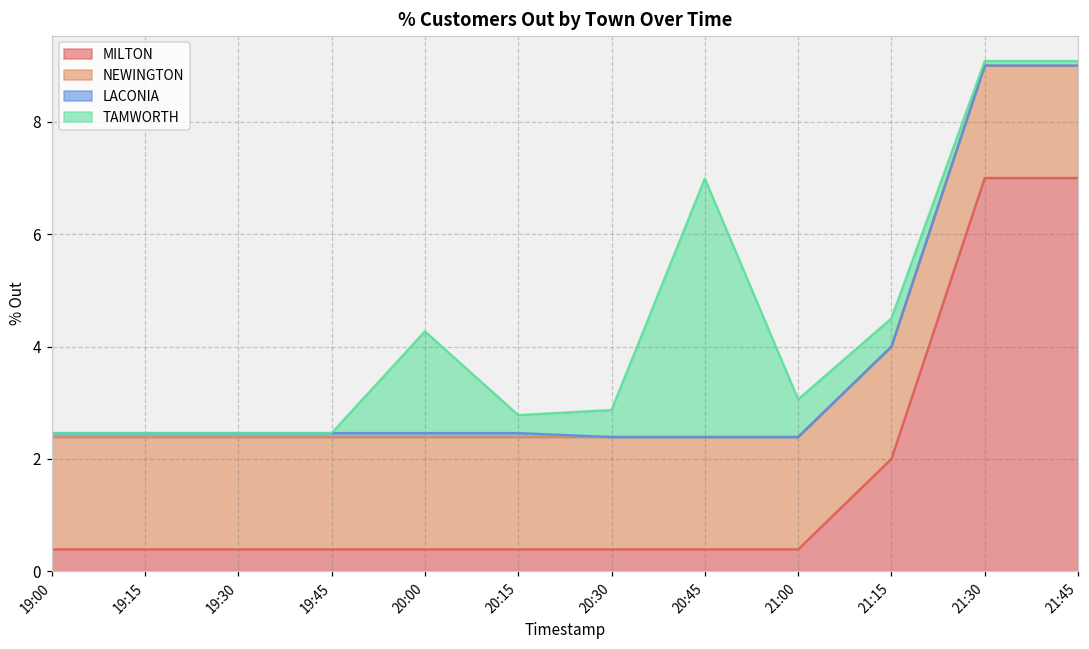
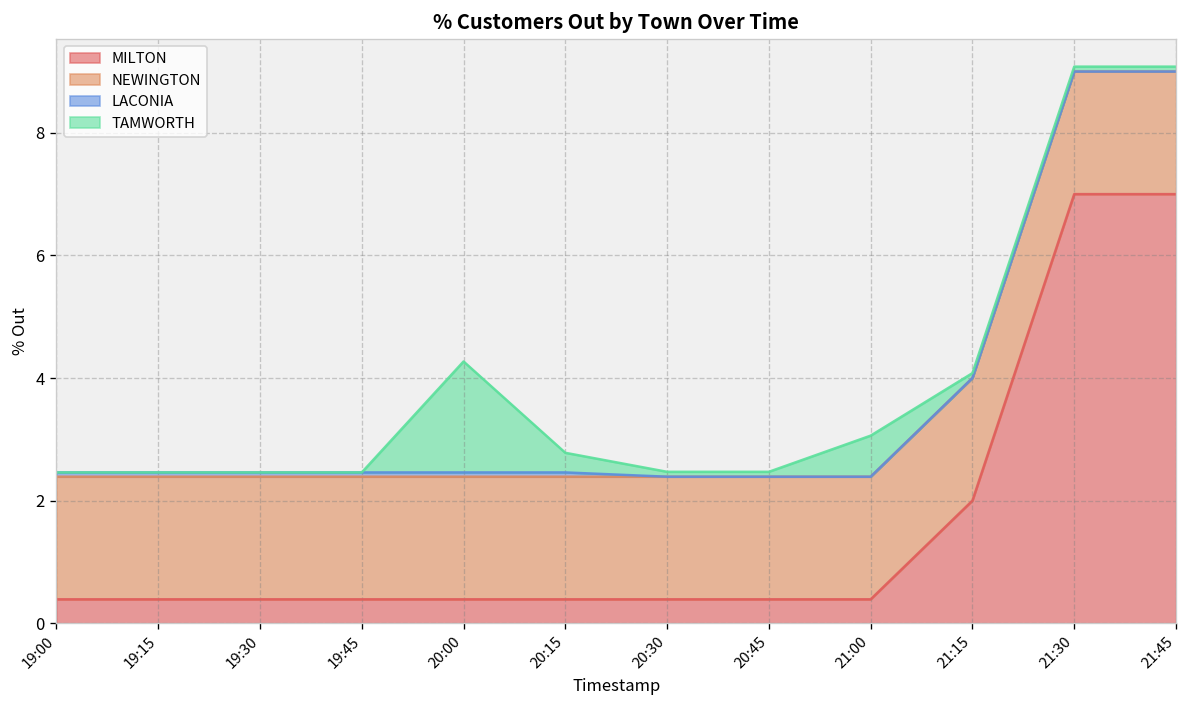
TAMWORTH, 20:30: 0.5 -> 0.1
TAMWORTH, 20:45: 4.6 -> 0.1
TAMWORTH, 21:15: 0.5 -> 0.1
